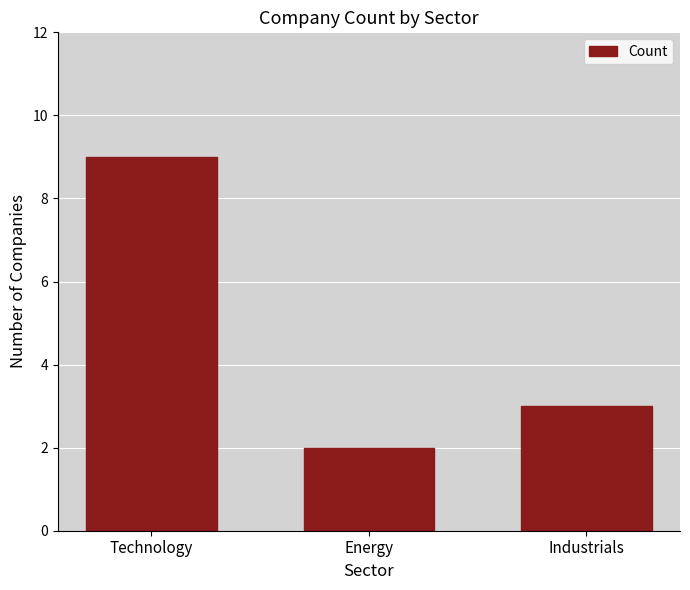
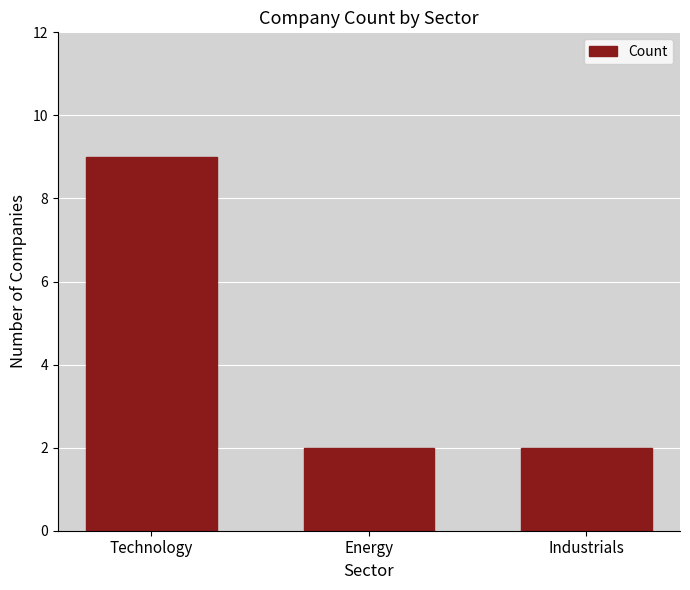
Industrials: 3 -> 2
